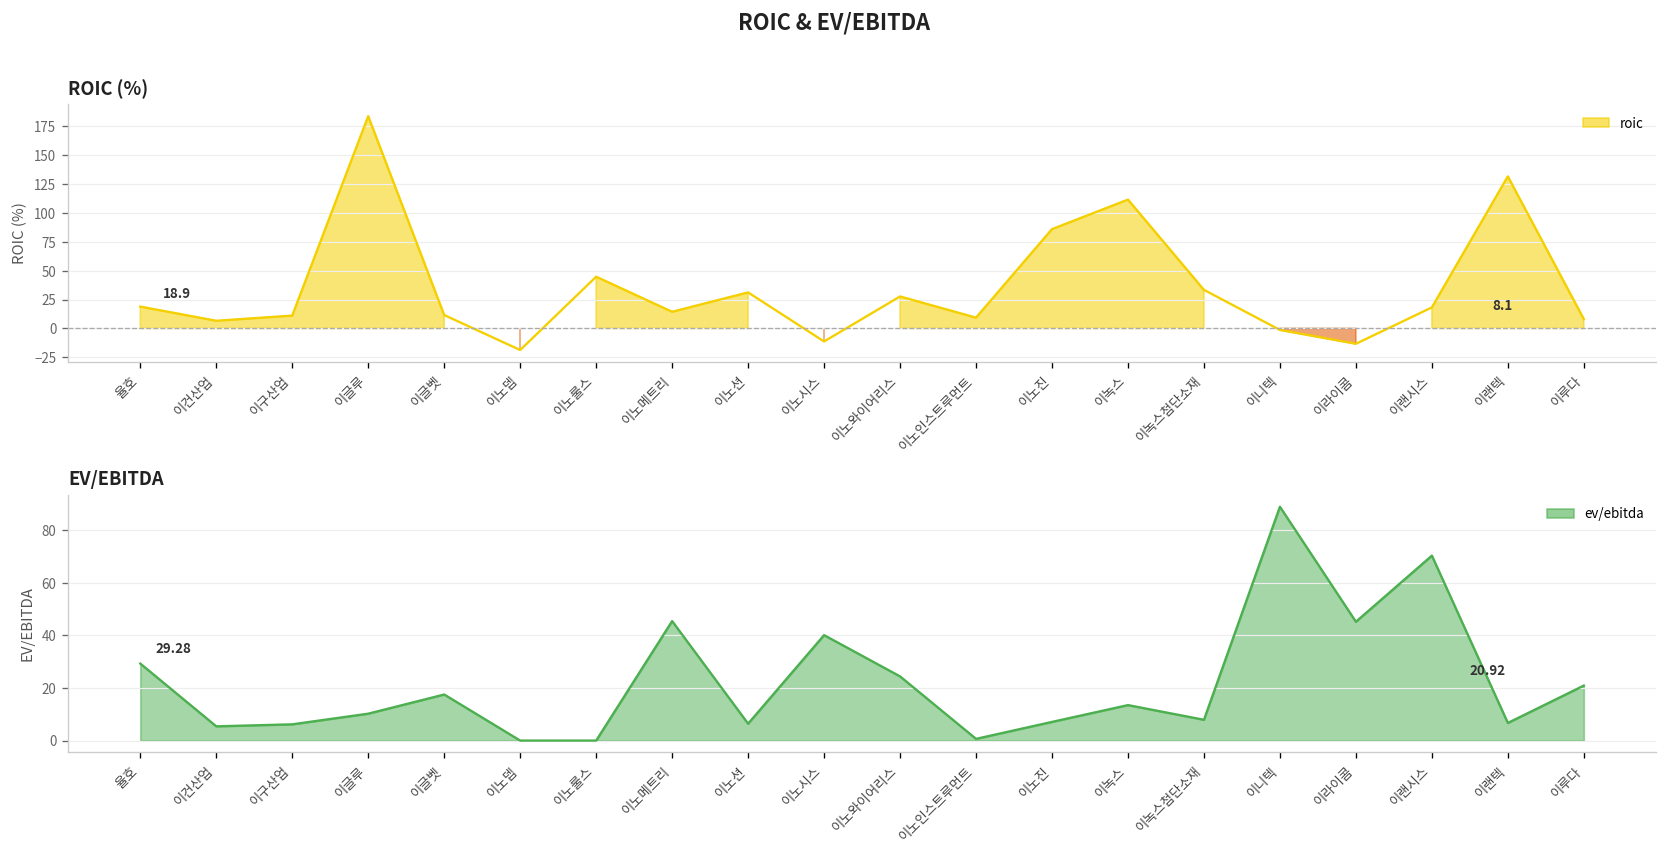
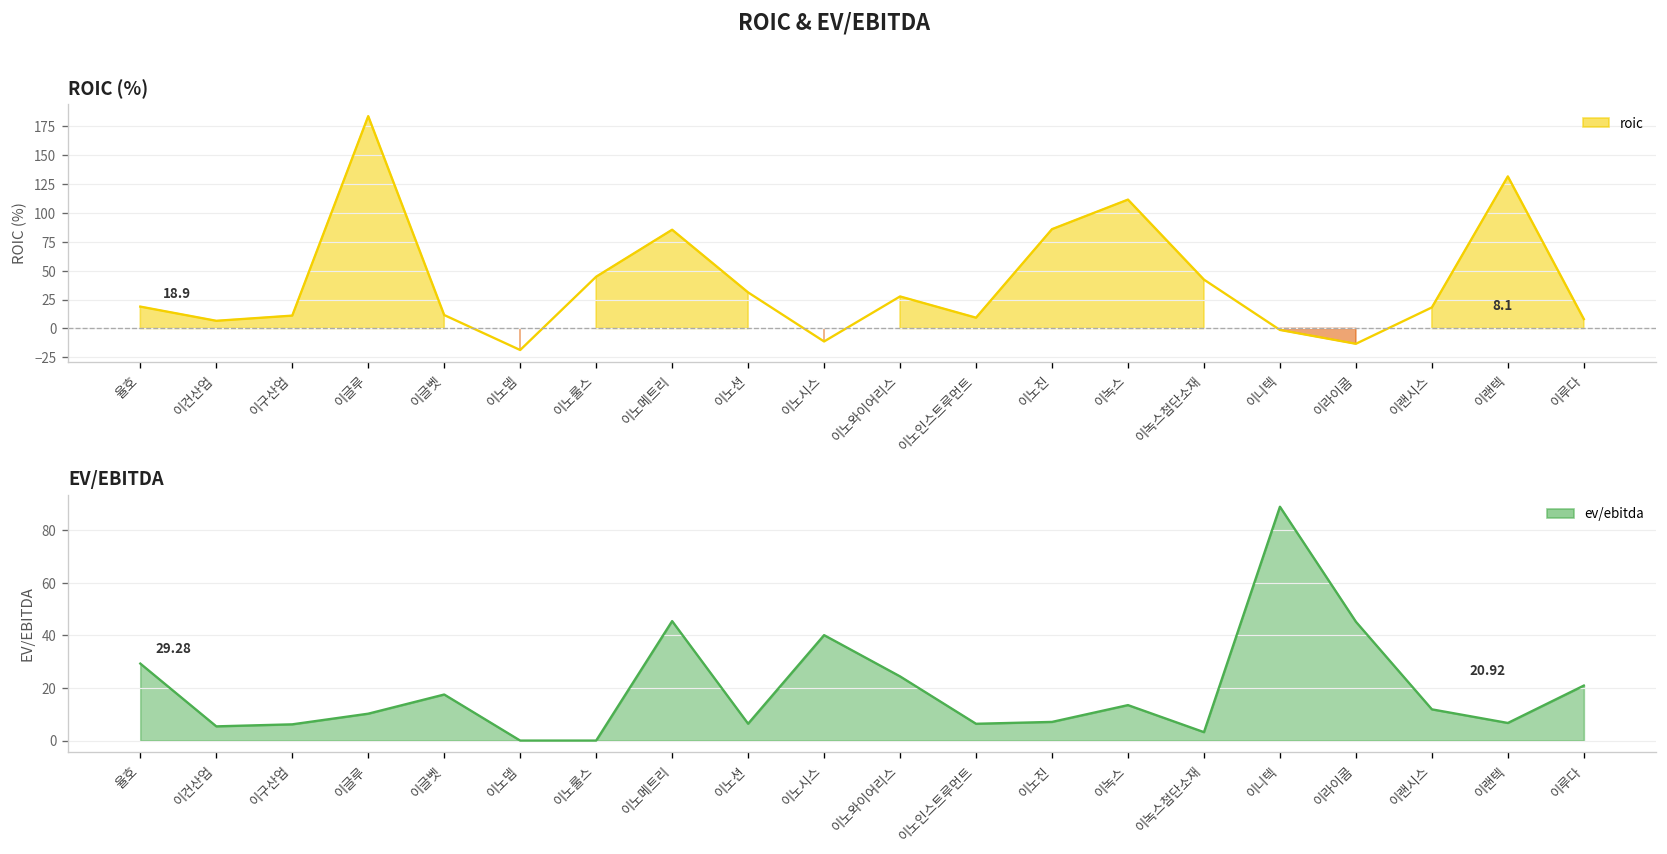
ROIC (%), 이노메트리: 10 -> 90
ROIC (%), 이녹스첨단소재: 30 -> 40
EV/EBITDA, 이노인스트루먼트: 1 -> 6
EV/EBITDA, 이녹스첨단소재: 8 -> 3
EV/EBITDA, 이랜시스: 70 -> 12
